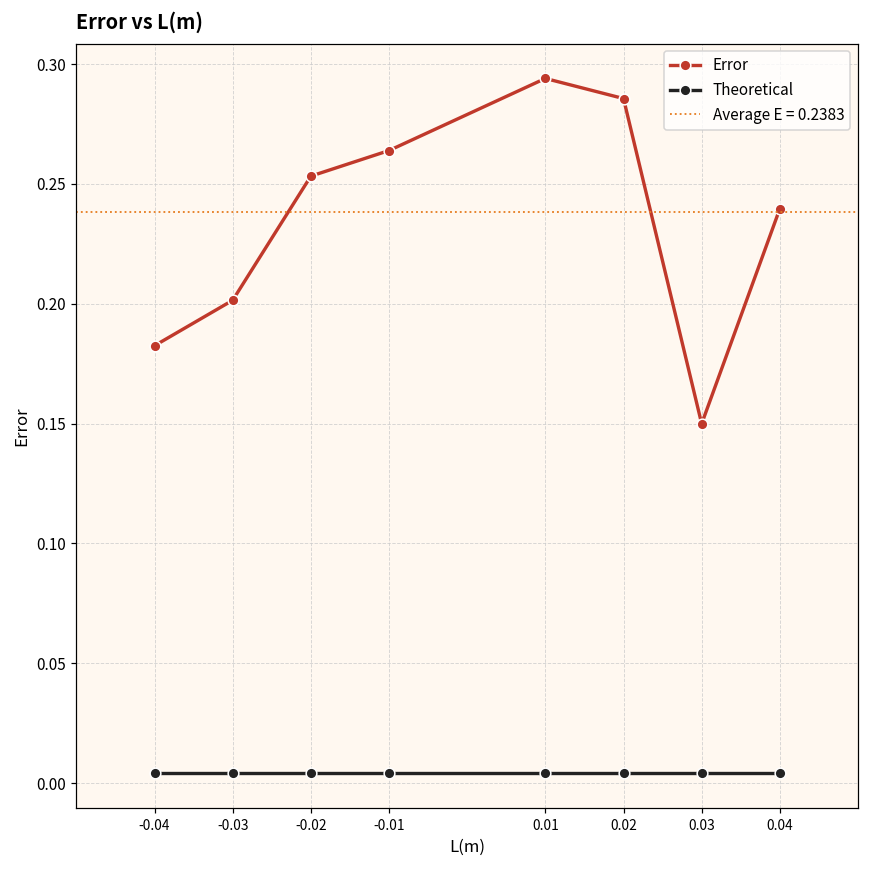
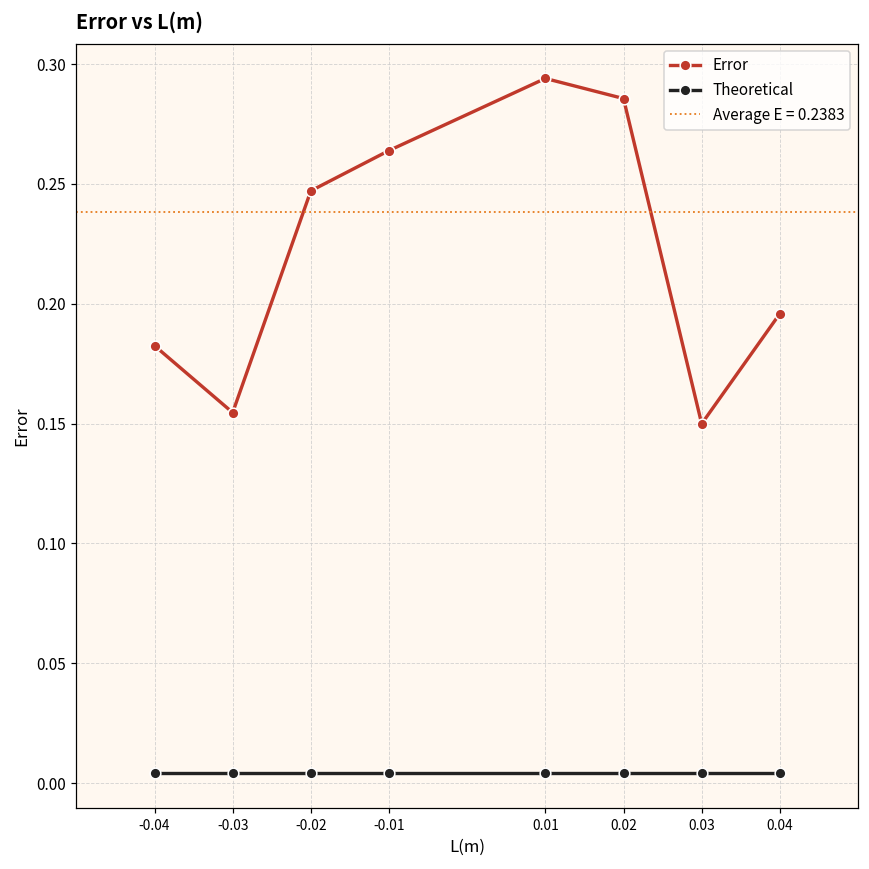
Error, -0.03: 0.201 -> 0.155
Error, -0.02: 0.253 -> 0.247
Error, 0.04: 0.240 -> 0.196
